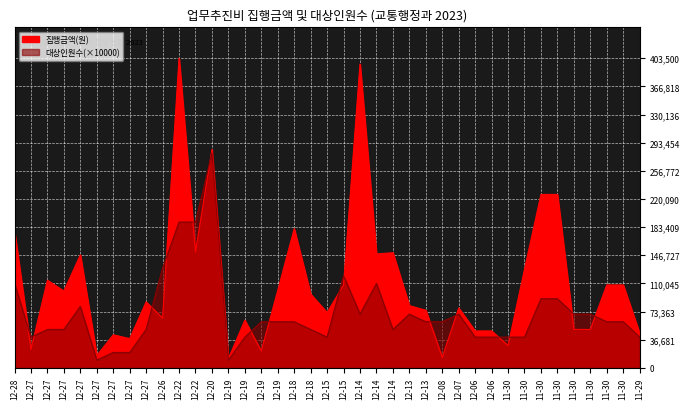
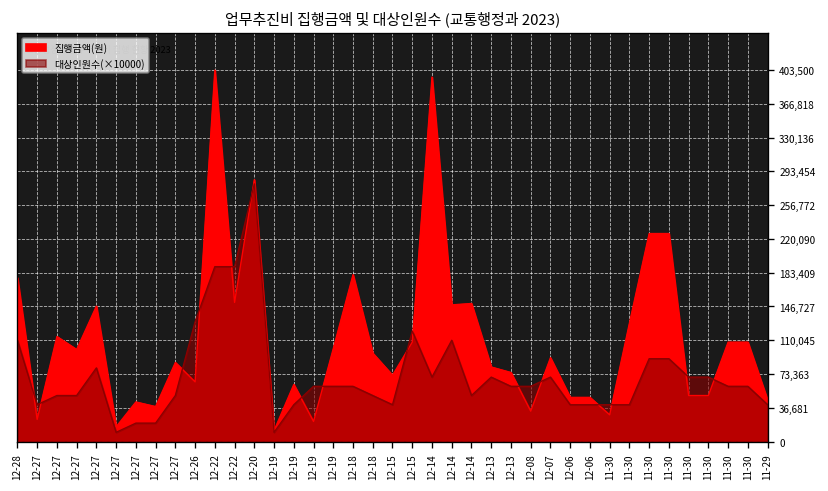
집행금액(원), 12-08: 10,000 -> 30,000
집행금액(원), 12-07: 80,000 -> 90,000
